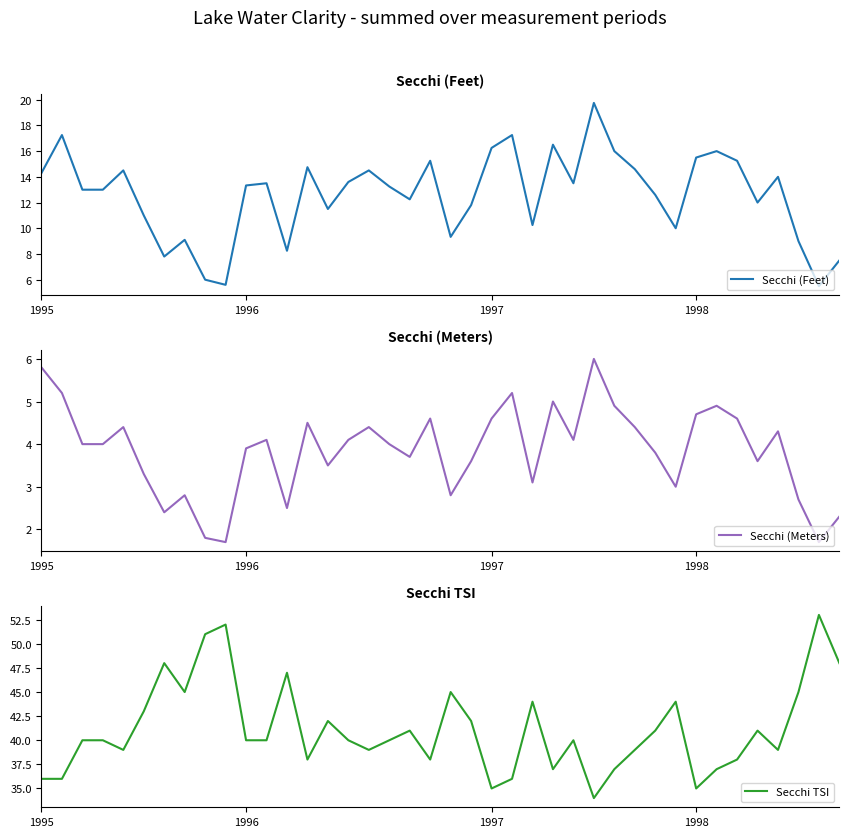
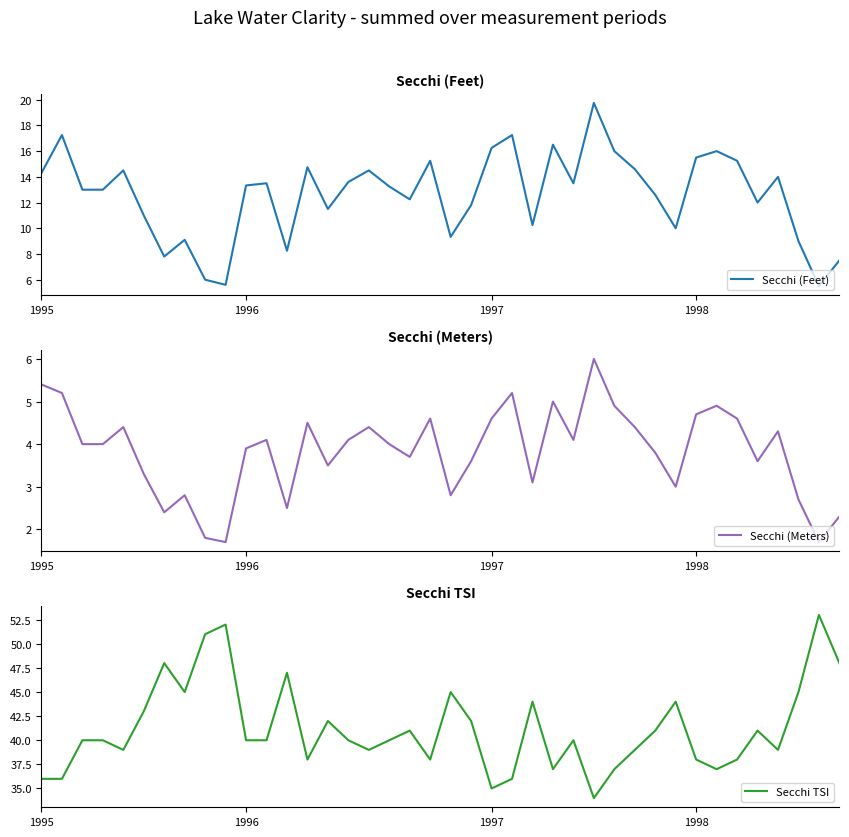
Secchi (Meters), 1995: 5.8 -> 5.4
Secchi TSI, 1998: 35 -> 38
